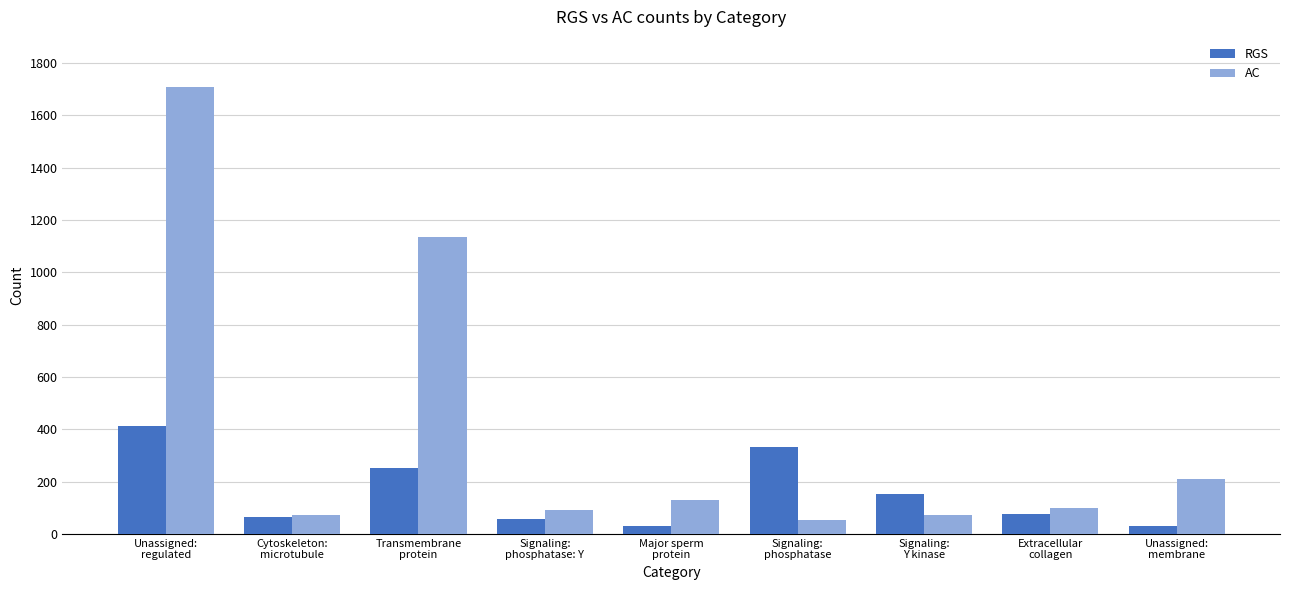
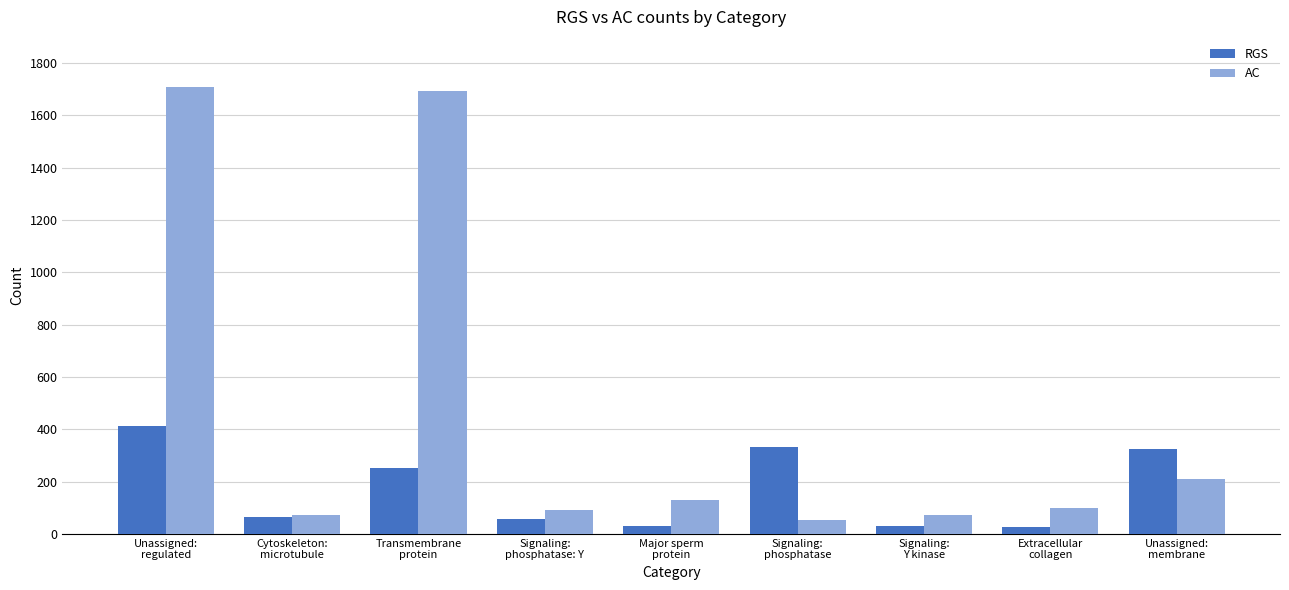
AC, Transmembrane protein: 1130 -> 1690
RGS, Signaling: Y kinase: 150 -> 30
RGS, Extracellular collagen: 80 -> 30
RGS, Unassigned: membrane: 30 -> 320
